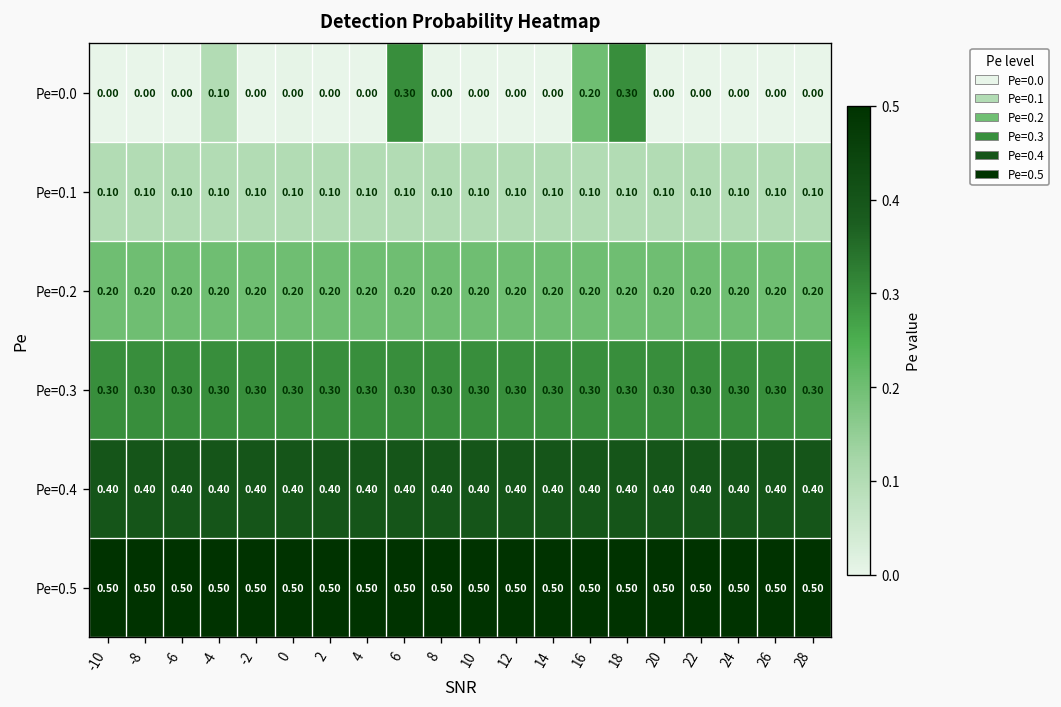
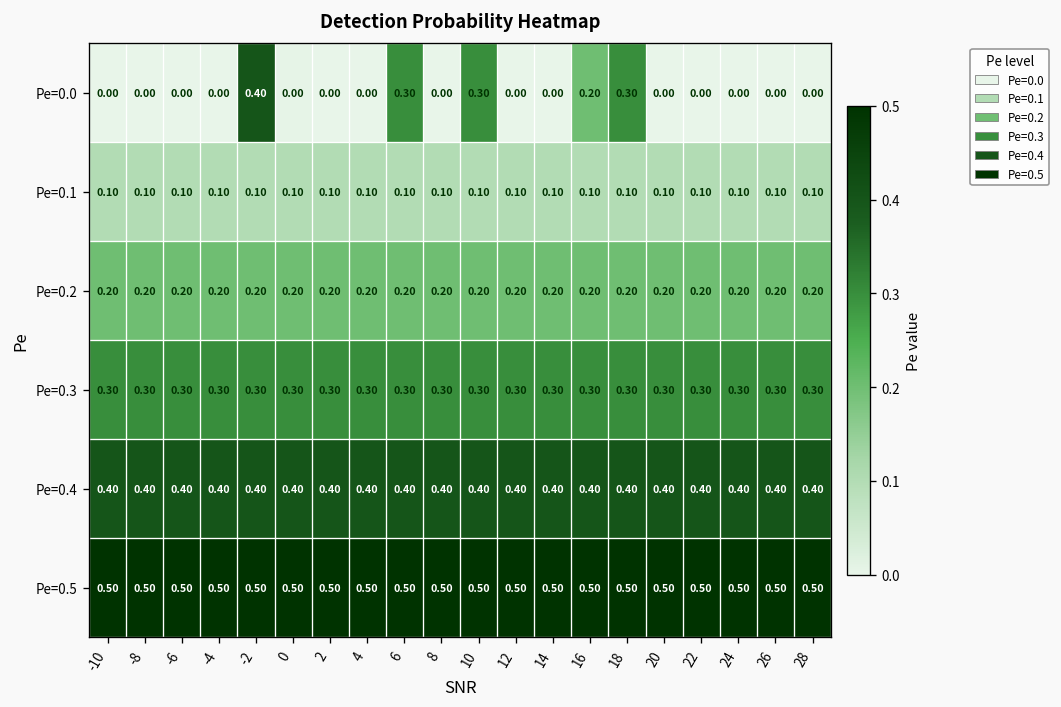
Pe=0.0, -4: 0.10 -> 0.00
Pe=0.0, -2: 0.00 -> 0.40
Pe=0.0, 10: 0.00 -> 0.30
